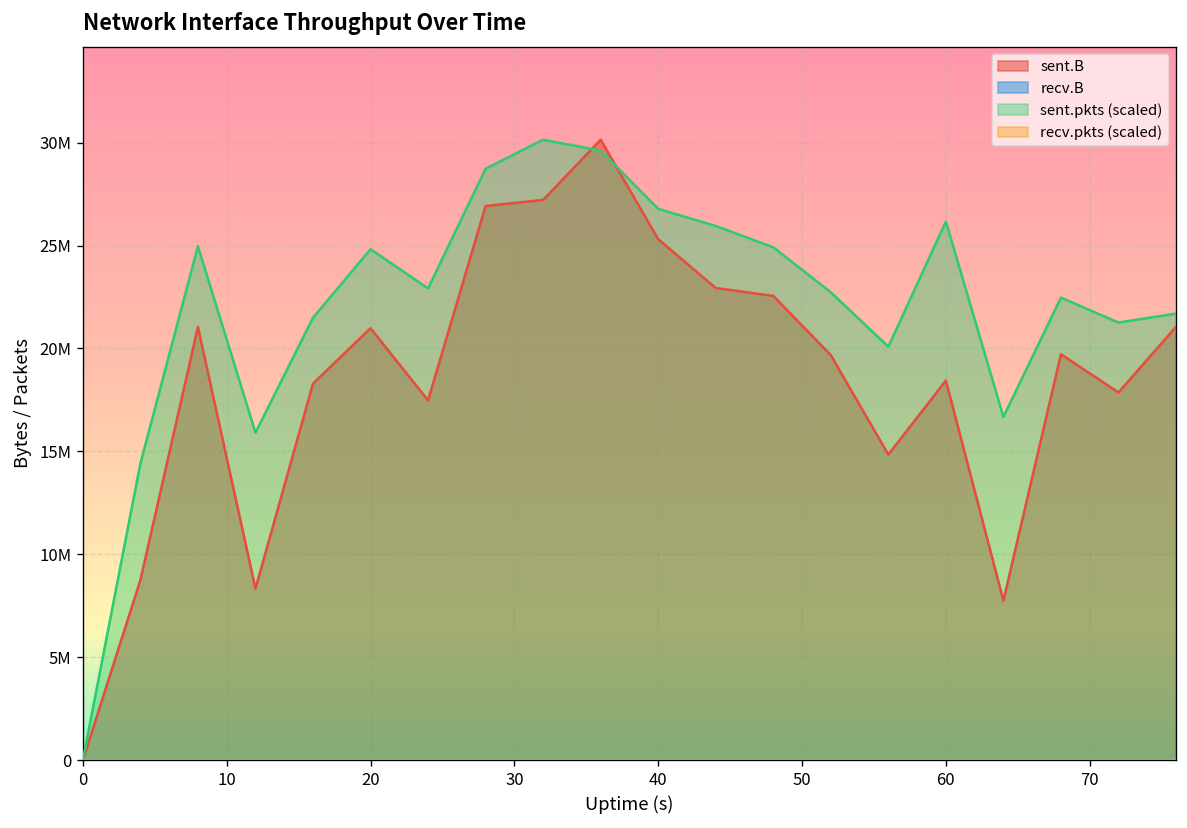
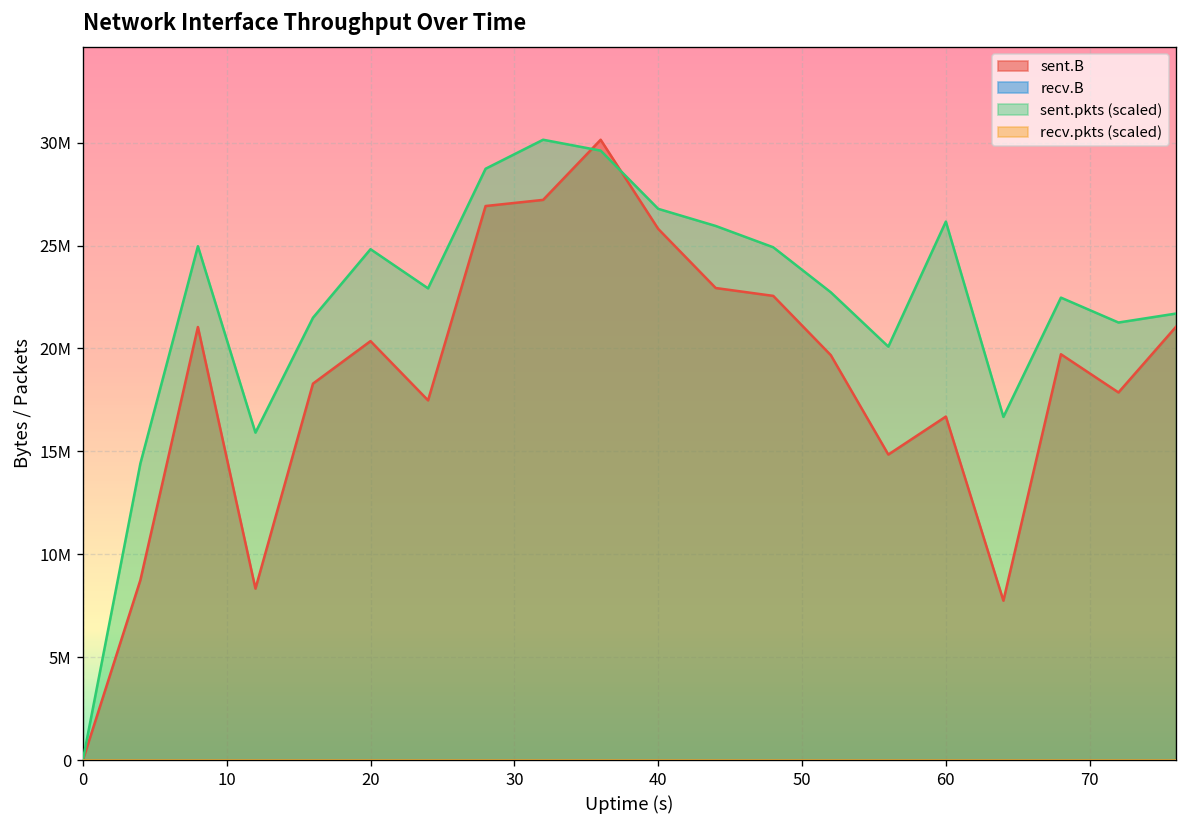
sent.B, 20: 21000000 -> 20400000
sent.B, 40: 25300000 -> 25800000
sent.B, 60: 18400000 -> 16700000
